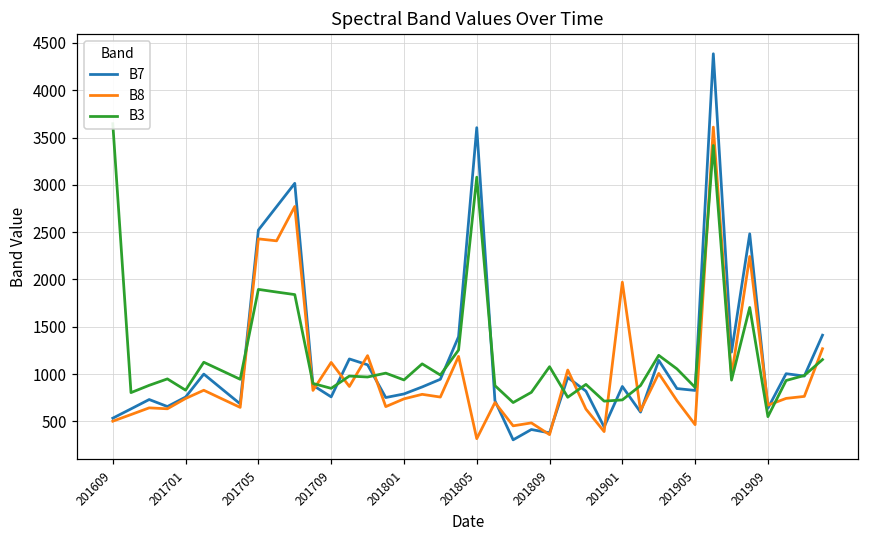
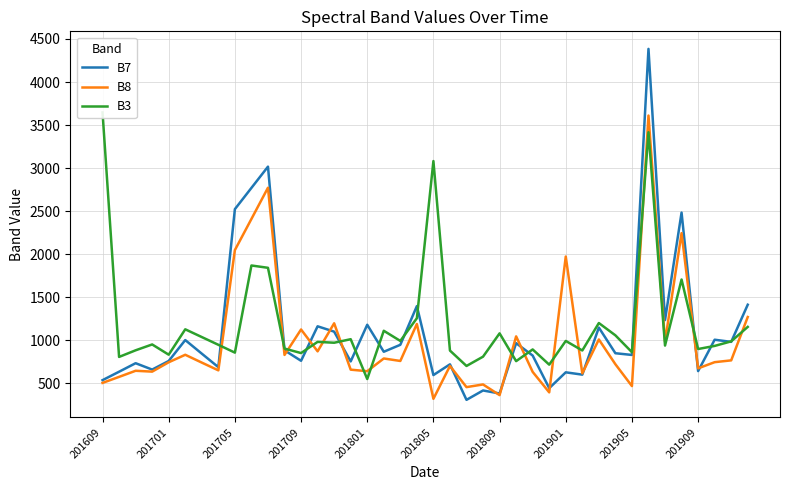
B8, 201705: 2400 -> 2000
B3, 201705: 1900 -> 900
B7, 201801: 800 -> 1200
B8, 201801: 700 -> 600
B3, 201801: 900 -> 500
B7, 201805: 3600 -> 600
B7, 201901: 900 -> 600
B3, 201901: 700 -> 1000
B3, 201909: 600 -> 900
